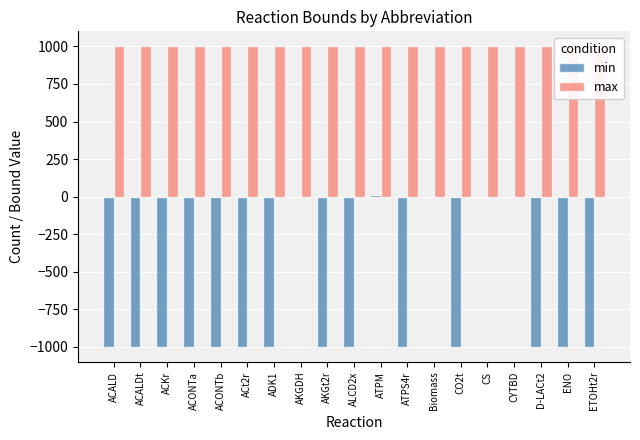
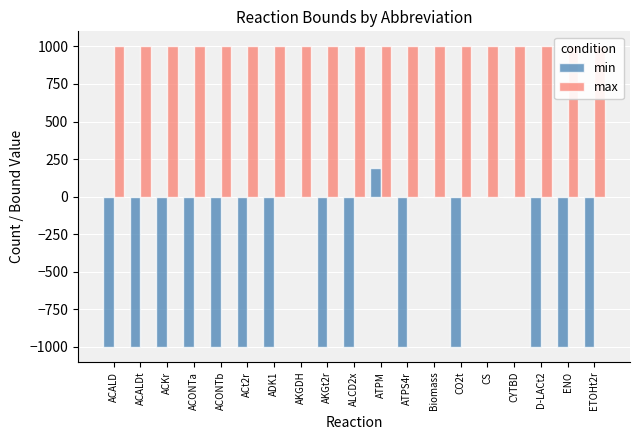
min, ATPM: 10 -> 190
